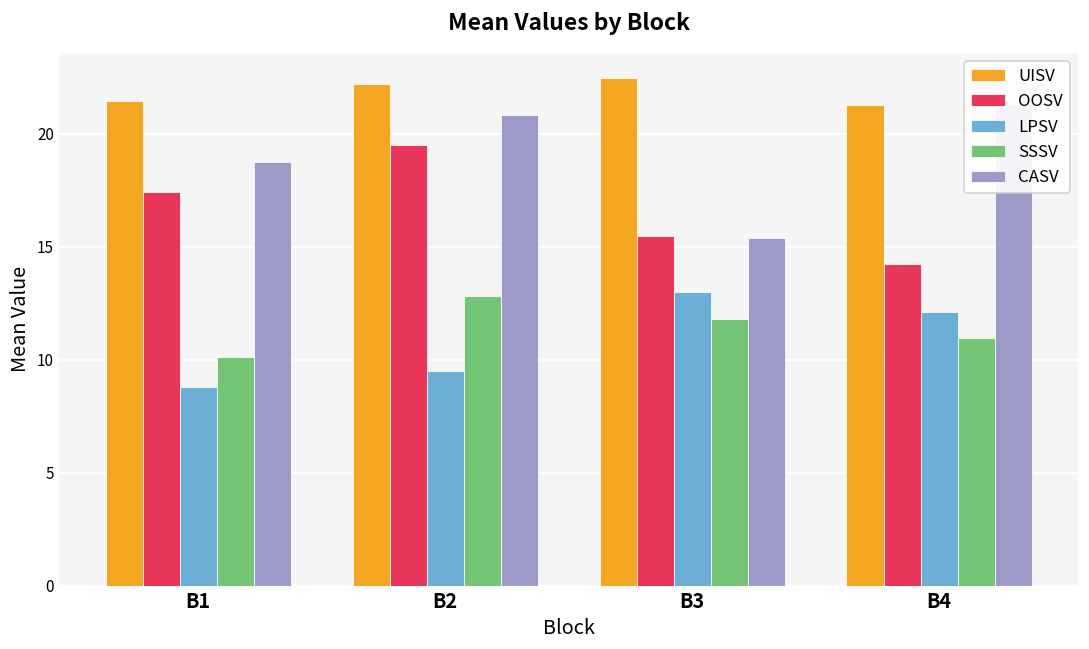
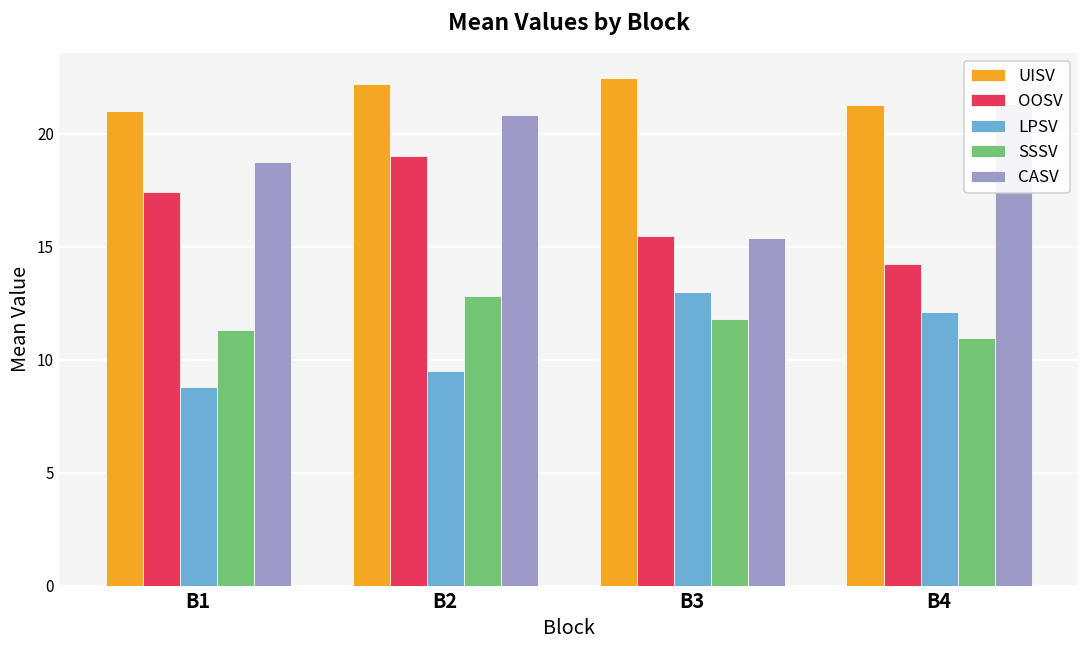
UISV, B1: 21.4 -> 21.0
SSSV, B1: 10.1 -> 11.3
OOSV, B2: 19.5 -> 19.0
